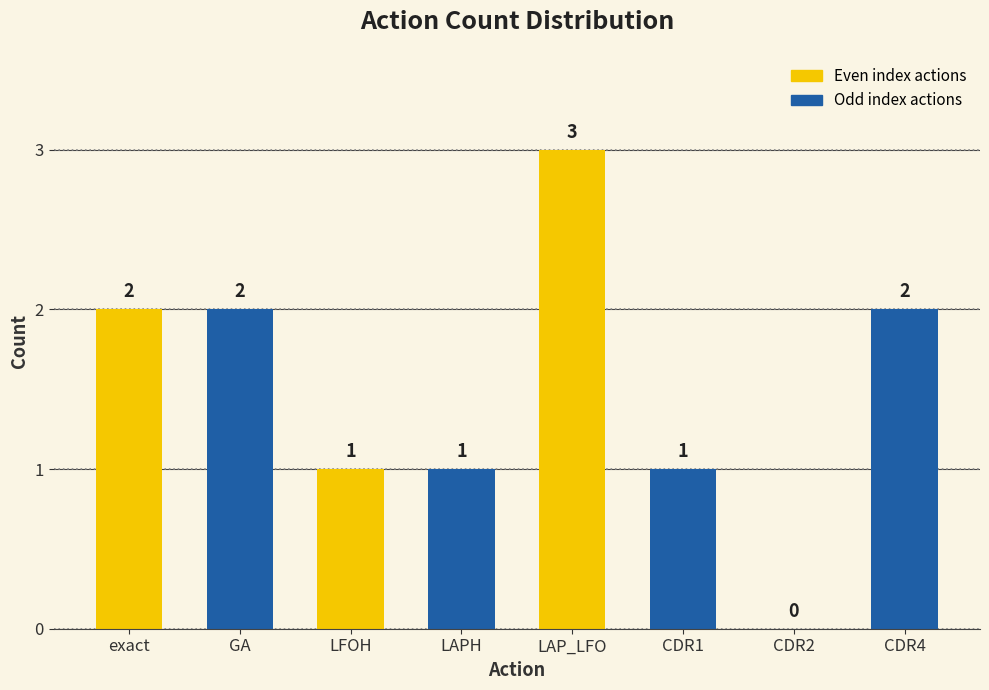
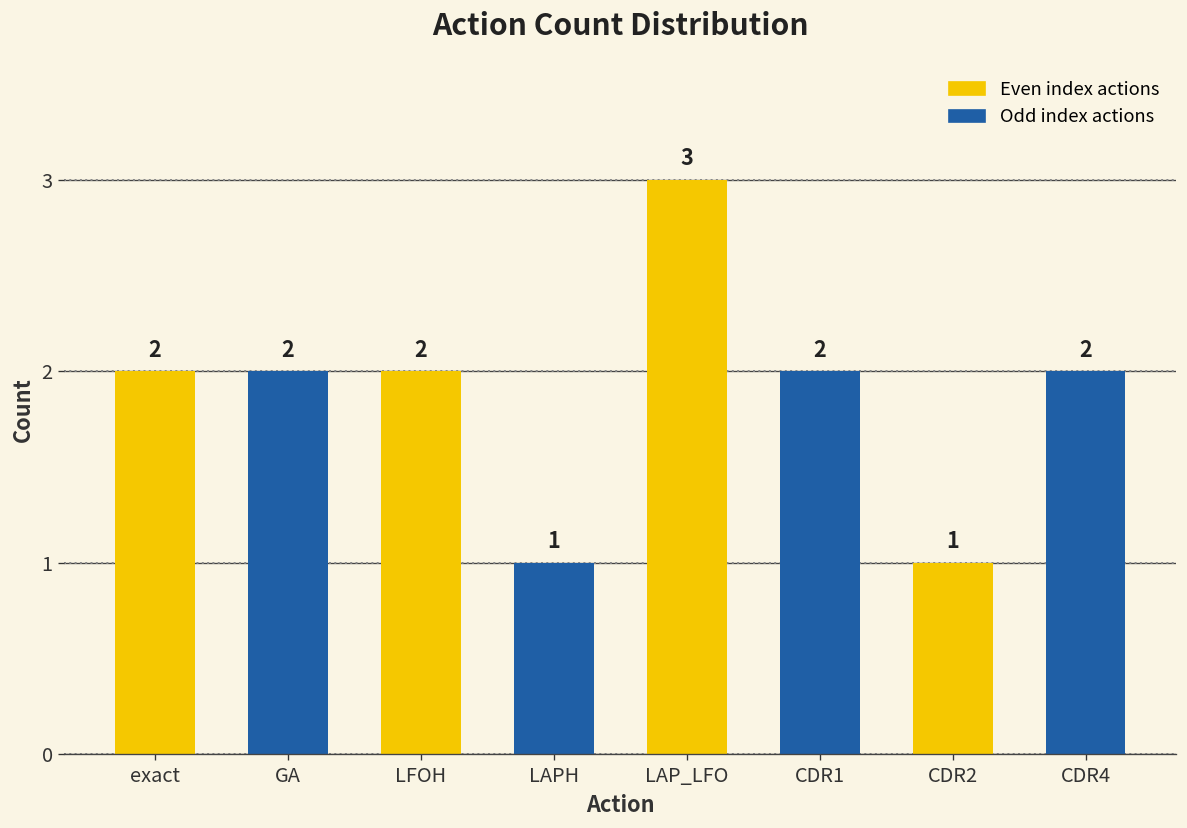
LFOH: 1 -> 2
CDR1: 1 -> 2
CDR2: 0 -> 1
